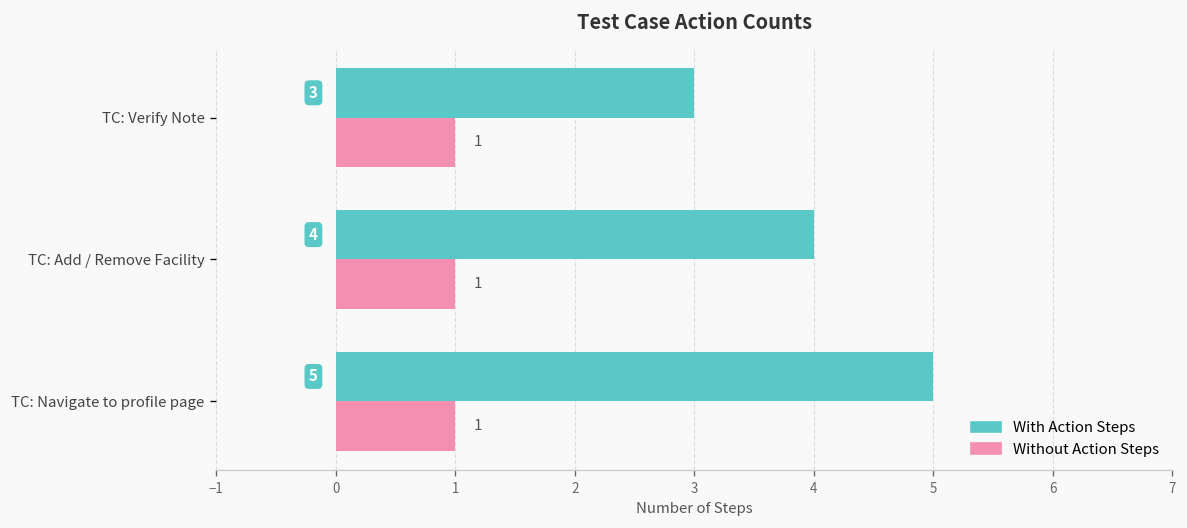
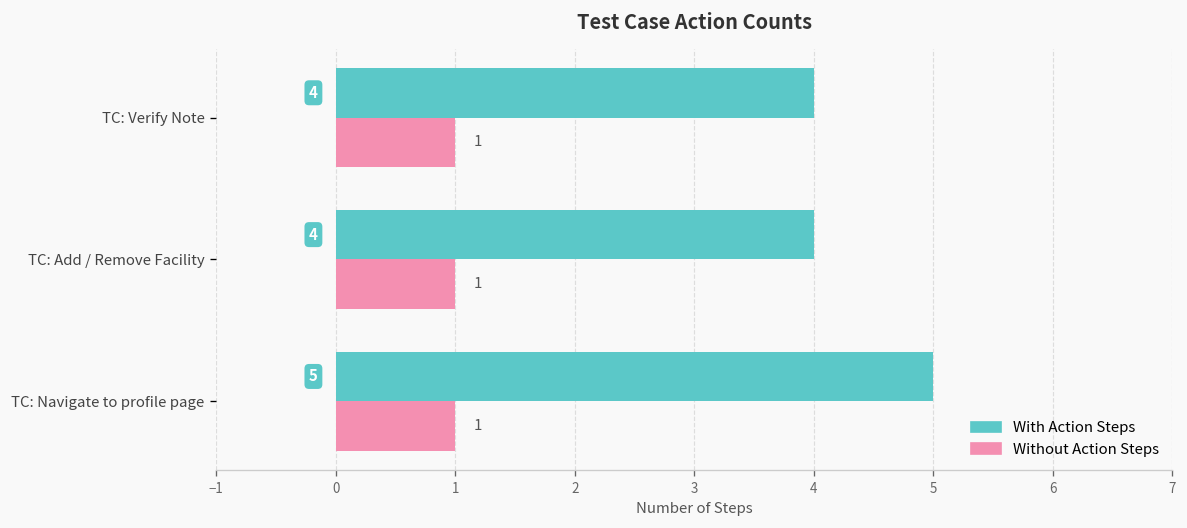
With Action Steps, TC: Verify Note: 3 -> 4
